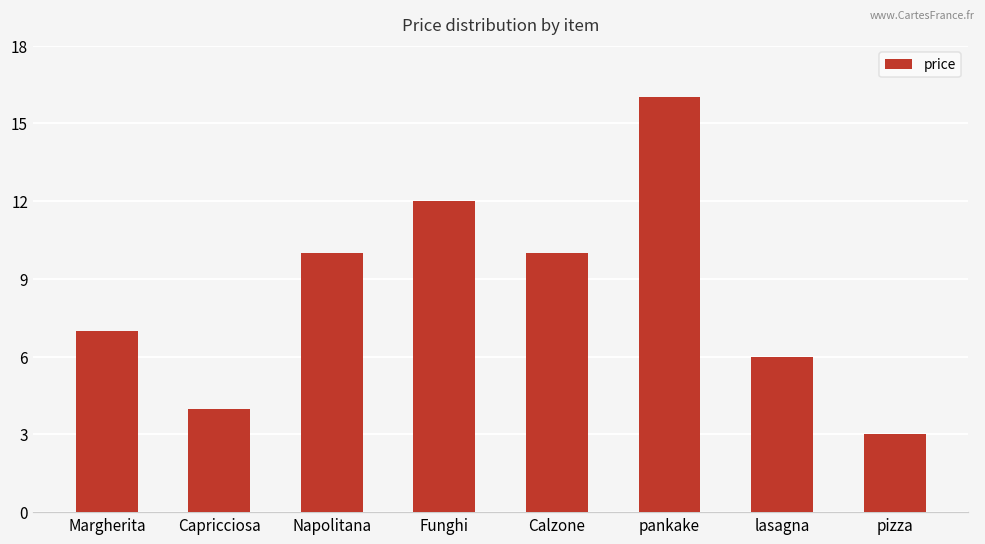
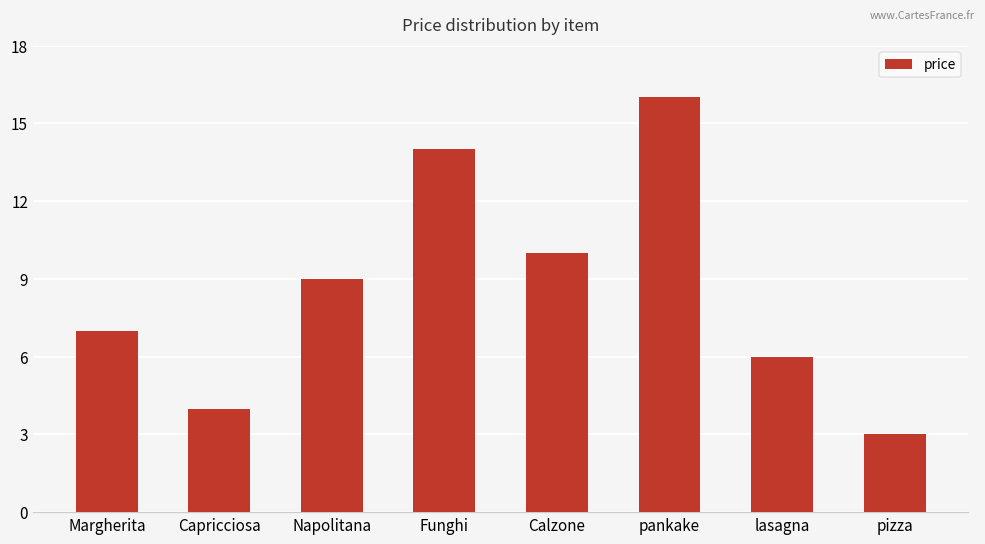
Napolitana: 10 -> 9
Funghi: 12 -> 14
